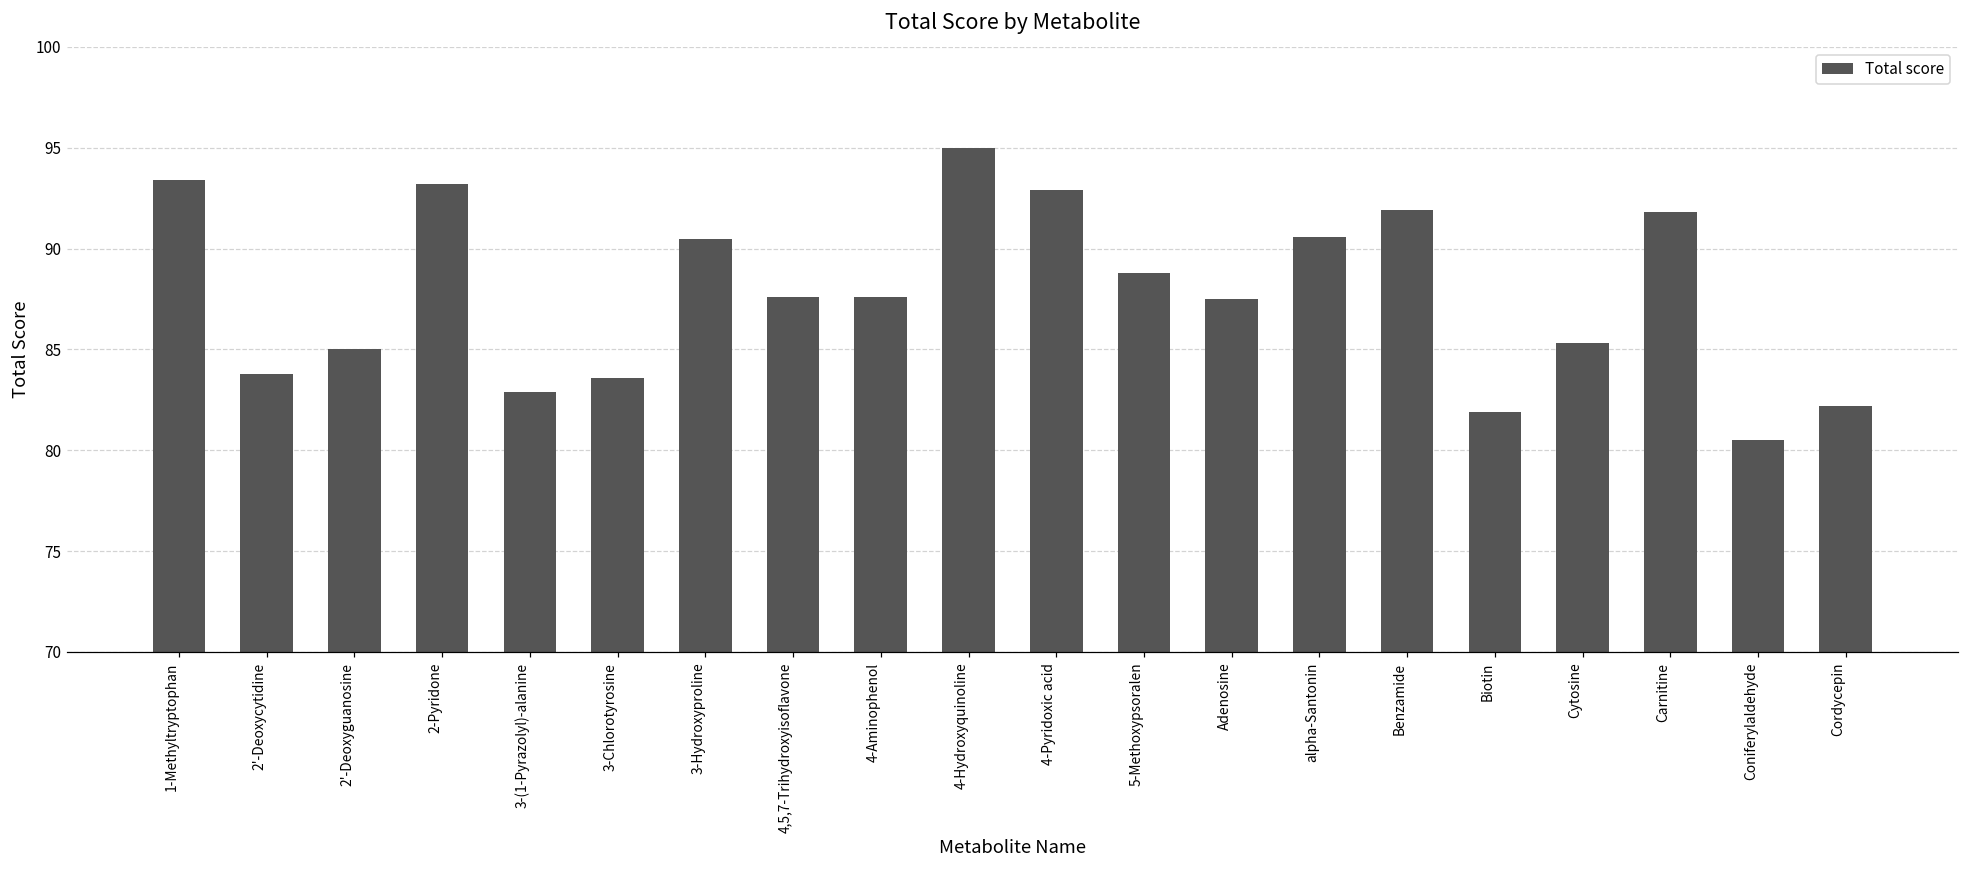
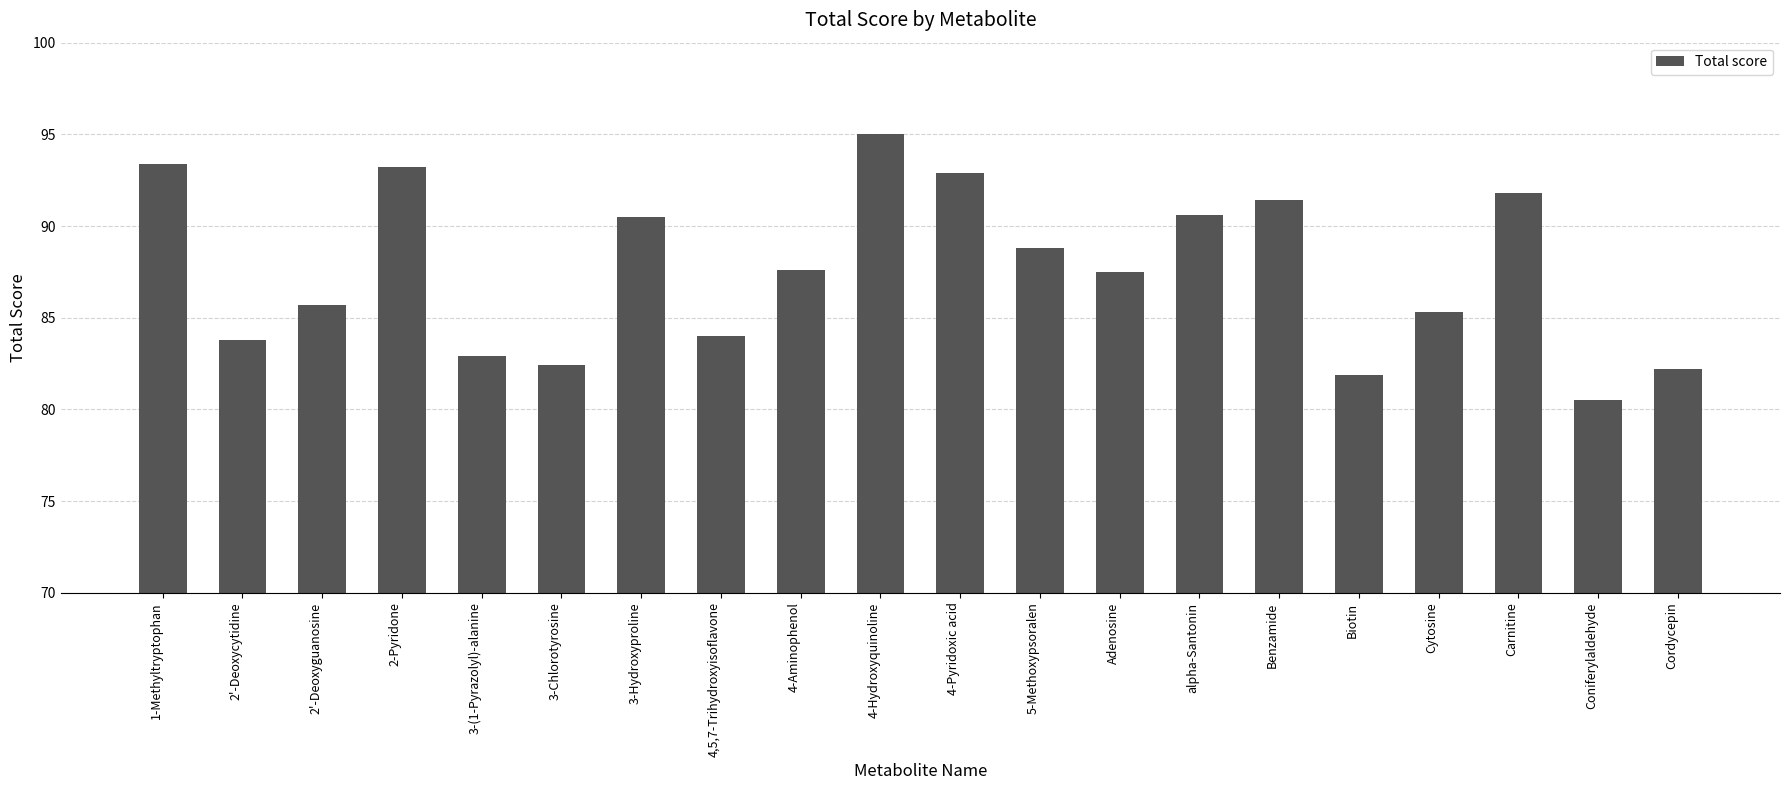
2'-Deoxyguanosine: 85.0 -> 85.7
3-Chlorotyrosine: 83.6 -> 82.4
4,5,7-Trihydroxyisoflavone: 87.6 -> 84.0
Benzamide: 91.9 -> 91.4
